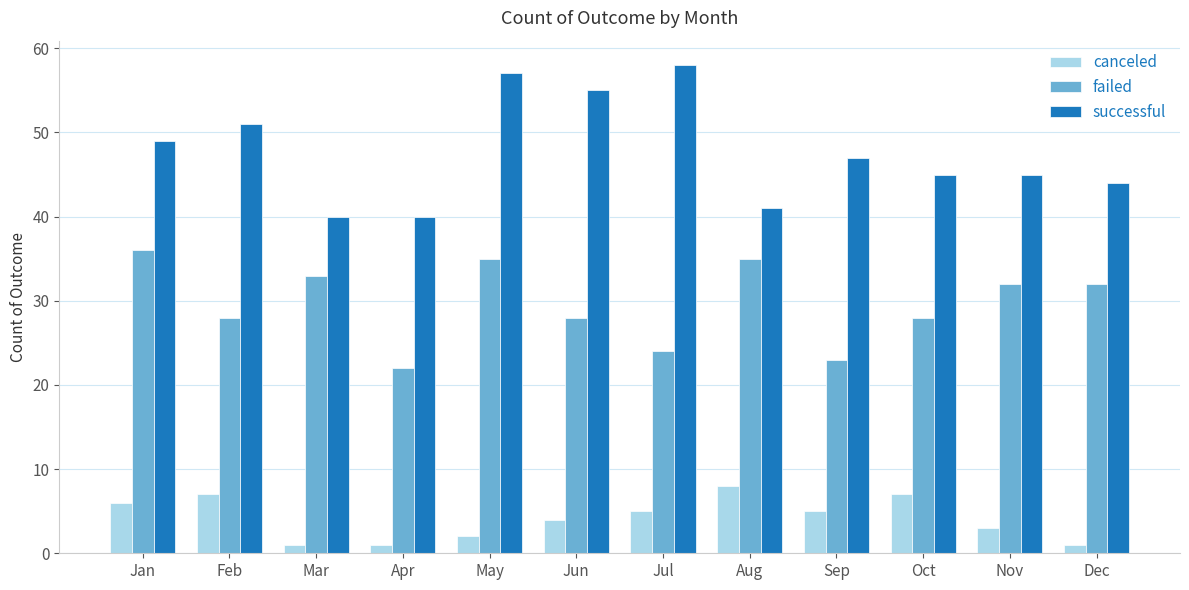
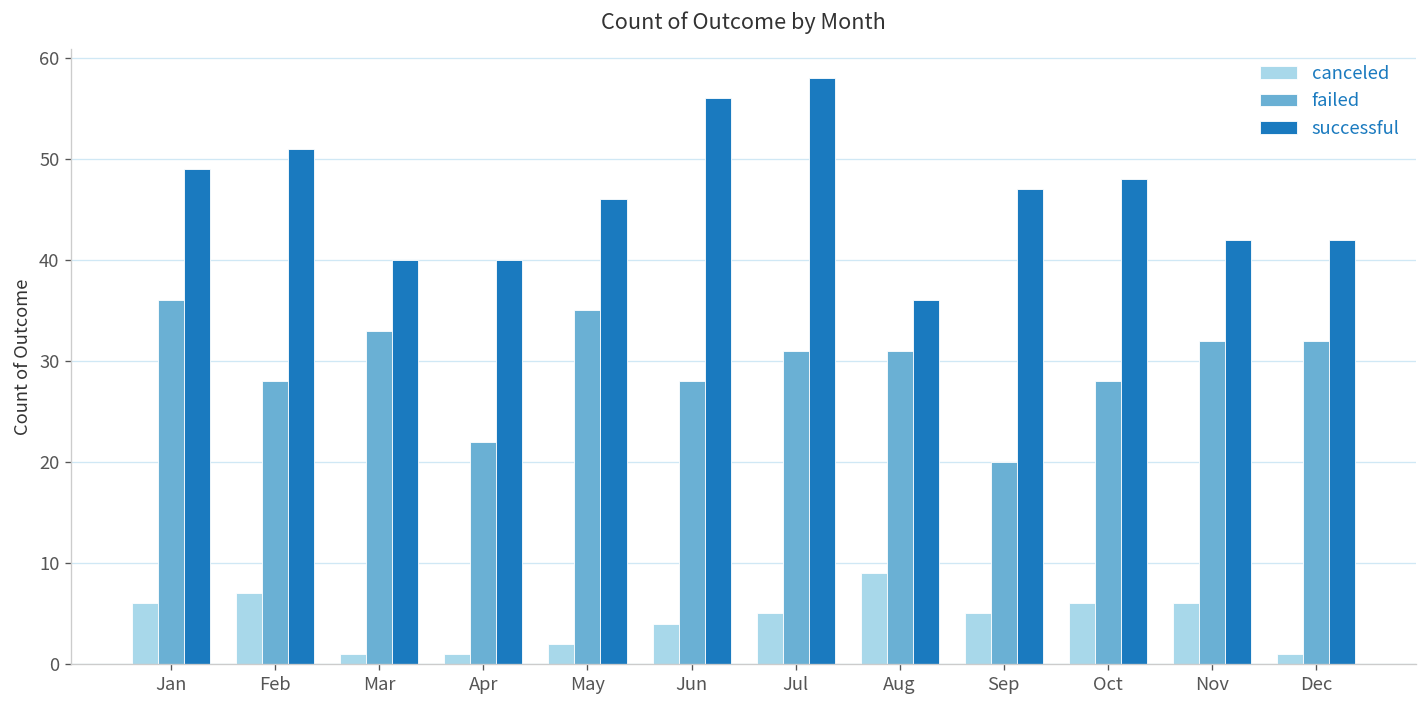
successful, May: 57 -> 46
successful, Jun: 55 -> 56
failed, Jul: 24 -> 31
canceled, Aug: 8 -> 9
failed, Aug: 35 -> 31
successful, Aug: 41 -> 36
failed, Sep: 23 -> 20
canceled, Oct: 7 -> 6
successful, Oct: 45 -> 48
canceled, Nov: 3 -> 6
successful, Nov: 45 -> 42
successful, Dec: 44 -> 42
